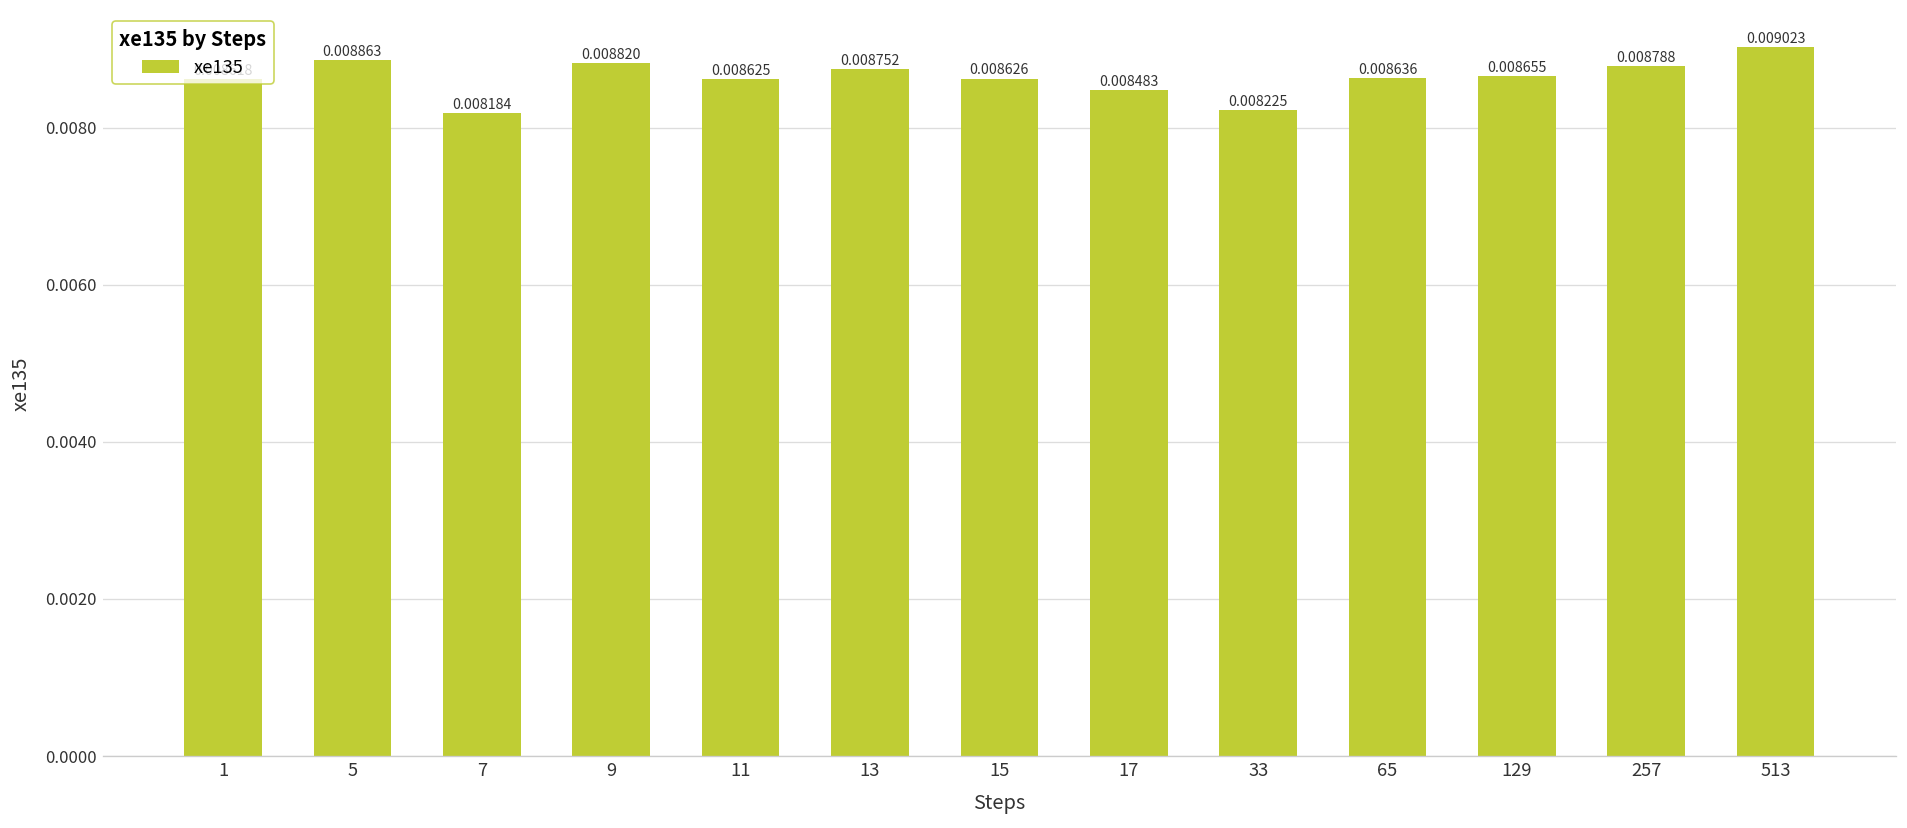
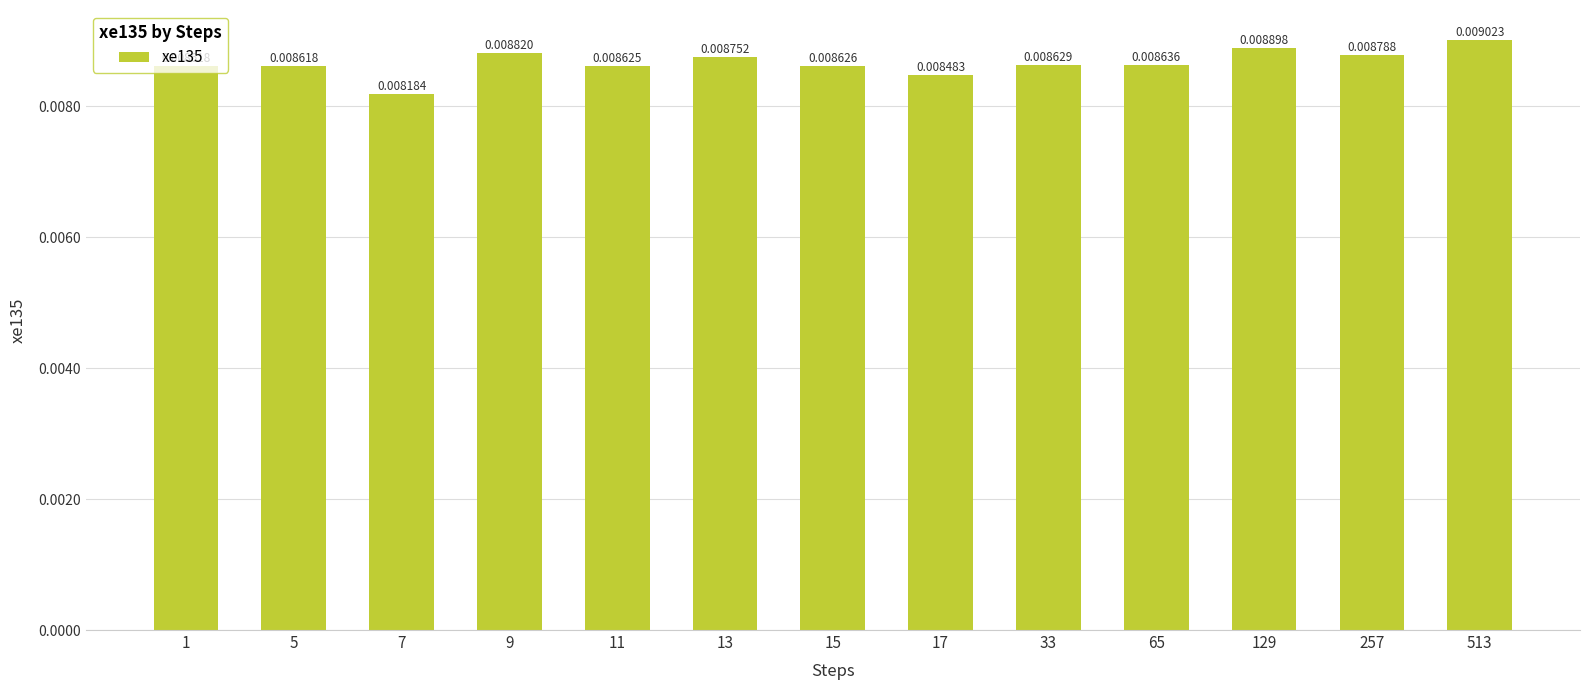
5: 0.008863 -> 0.008618
33: 0.008225 -> 0.008629
129: 0.008655 -> 0.008898
